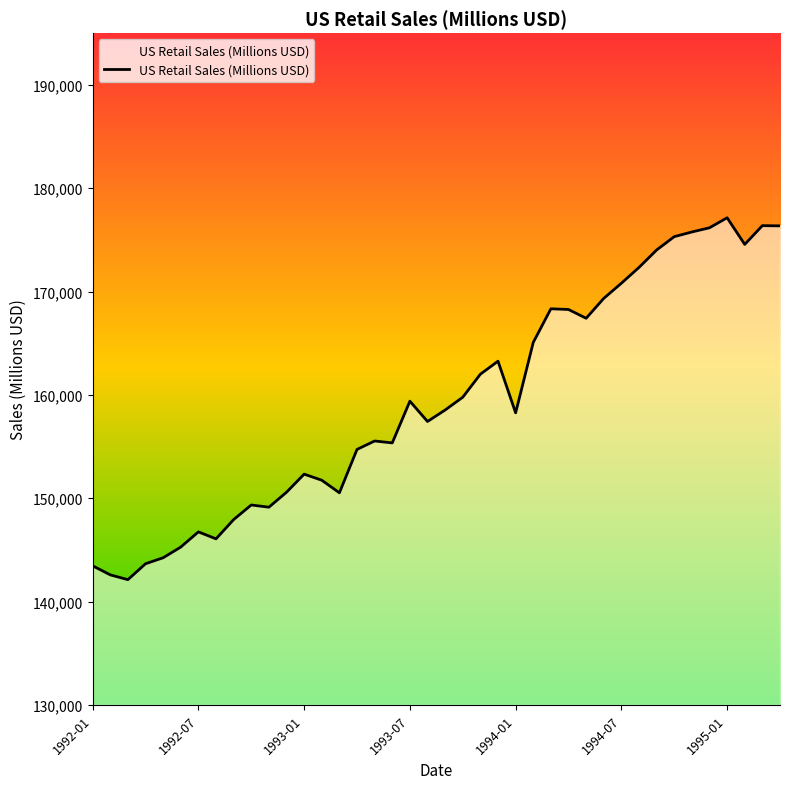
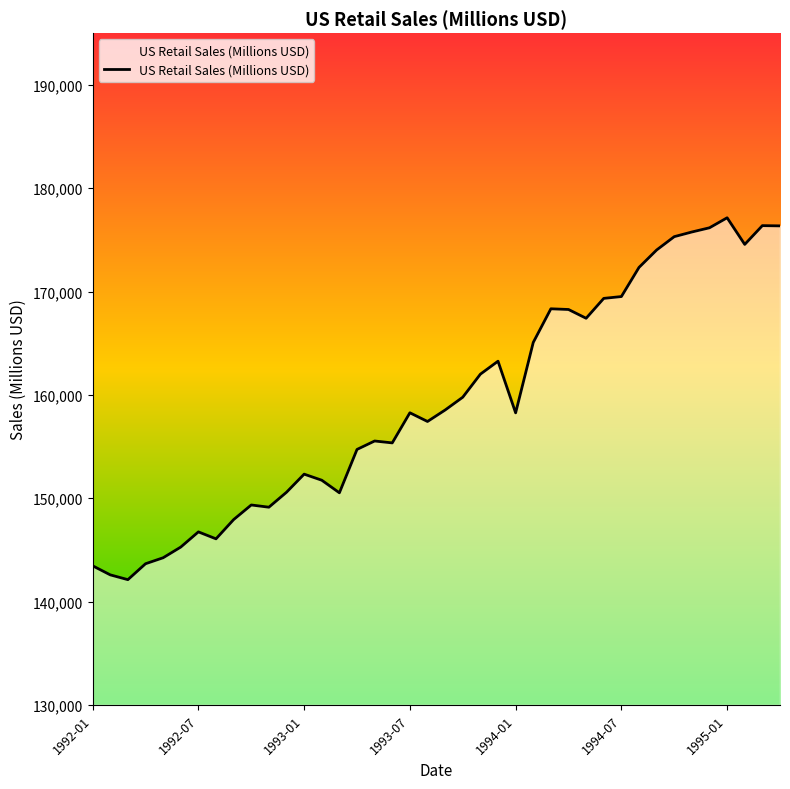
1993-07: 159,400 -> 158,300
1994-07: 170,800 -> 169,500
